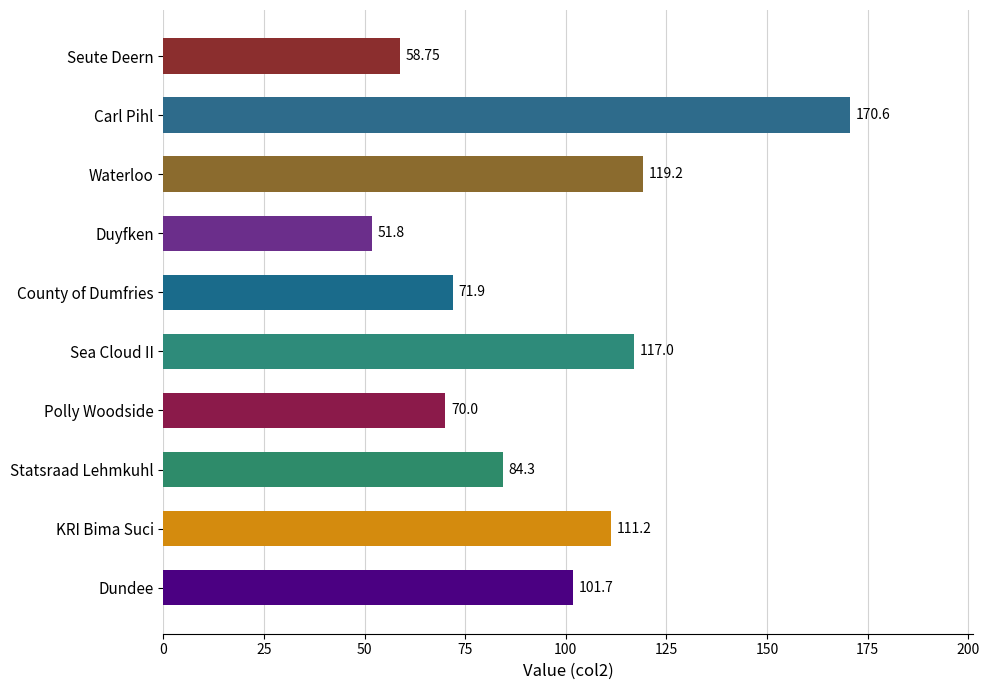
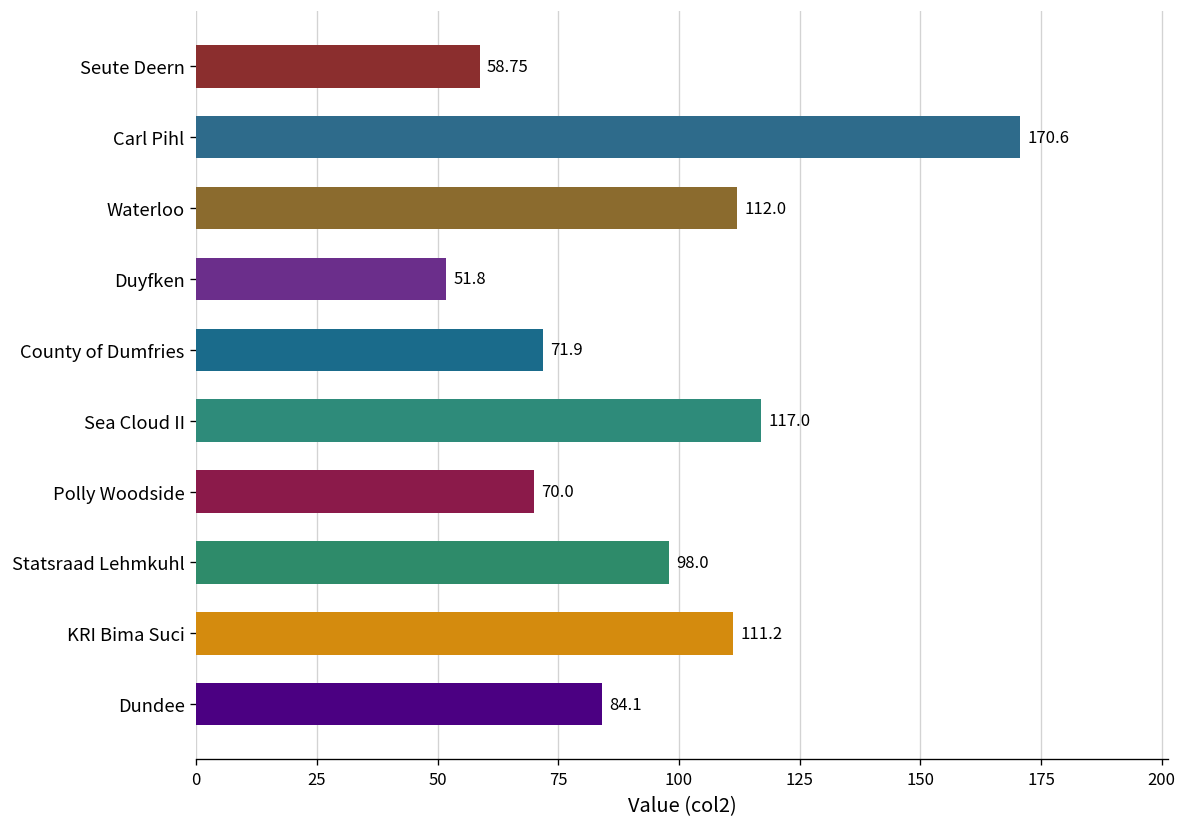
Waterloo: 119.2 -> 112.0
Statsraad Lehmkuhl: 84.3 -> 98.0
Dundee: 101.7 -> 84.1
